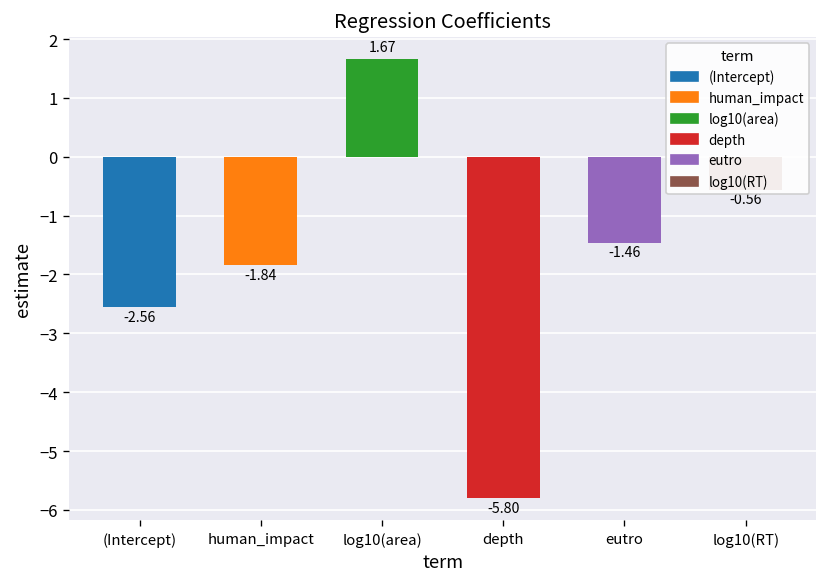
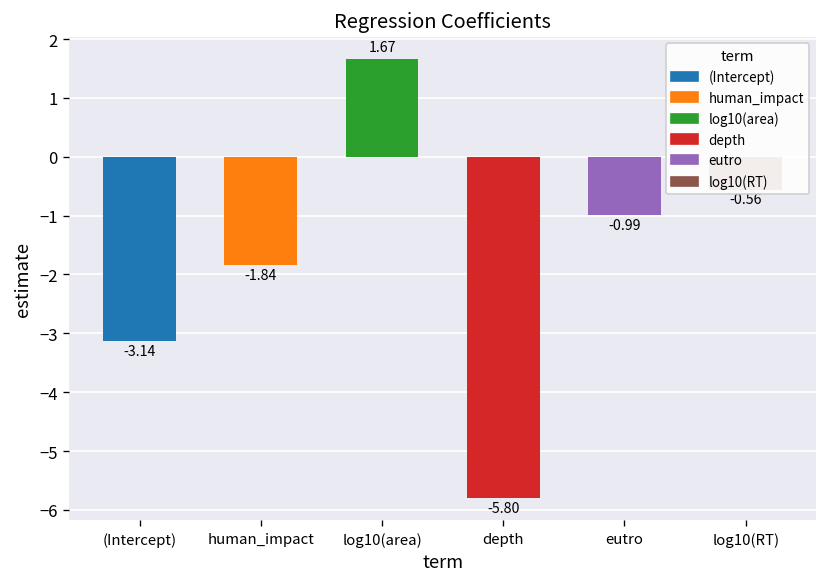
(Intercept): -2.56 -> -3.14
eutro: -1.46 -> -0.99
